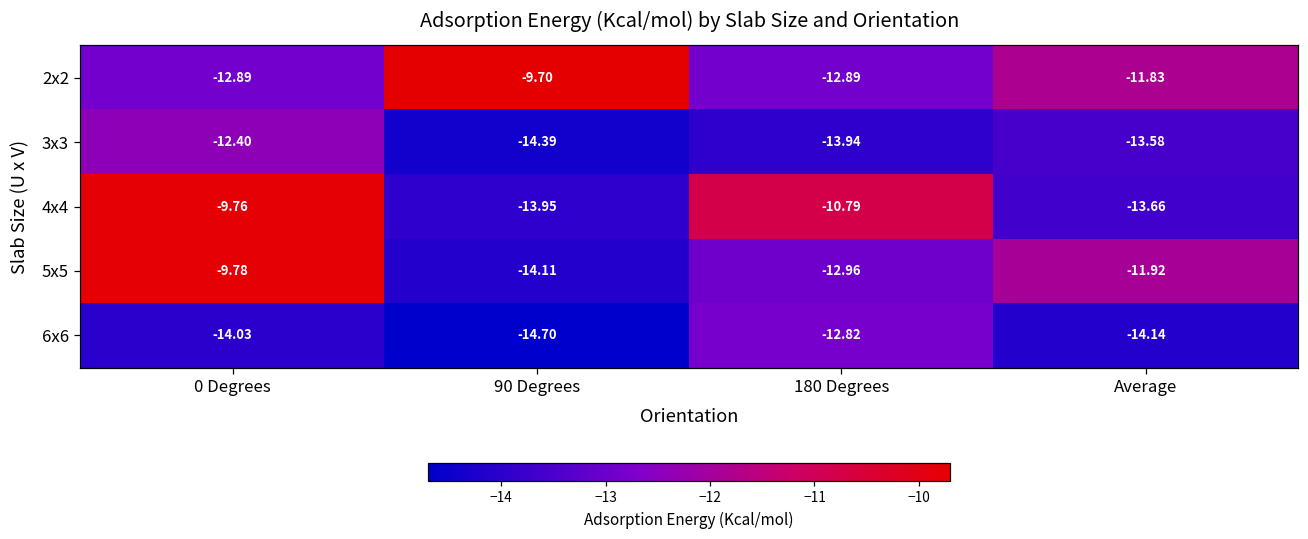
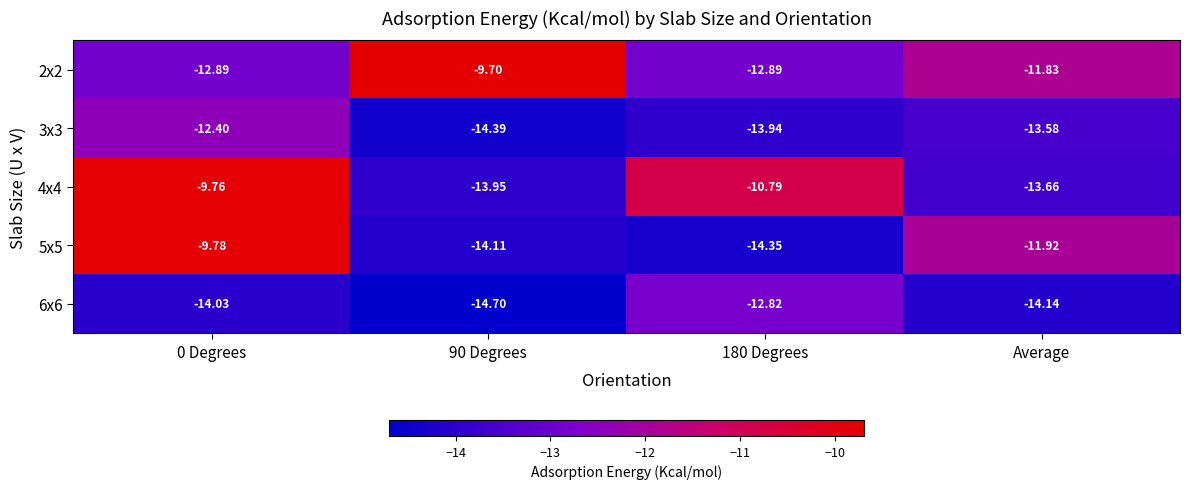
5x5, 180 Degrees: -12.96 -> -14.35
